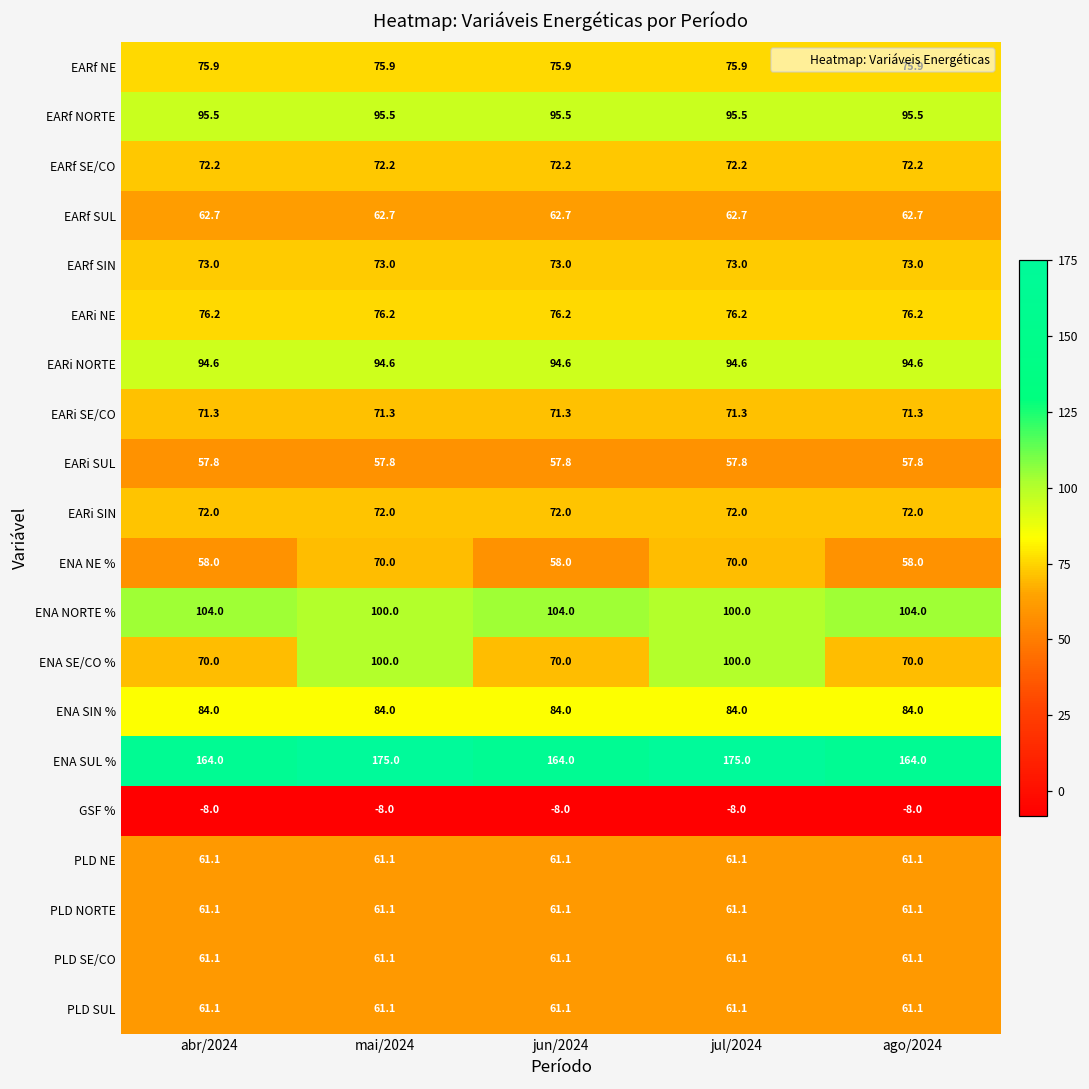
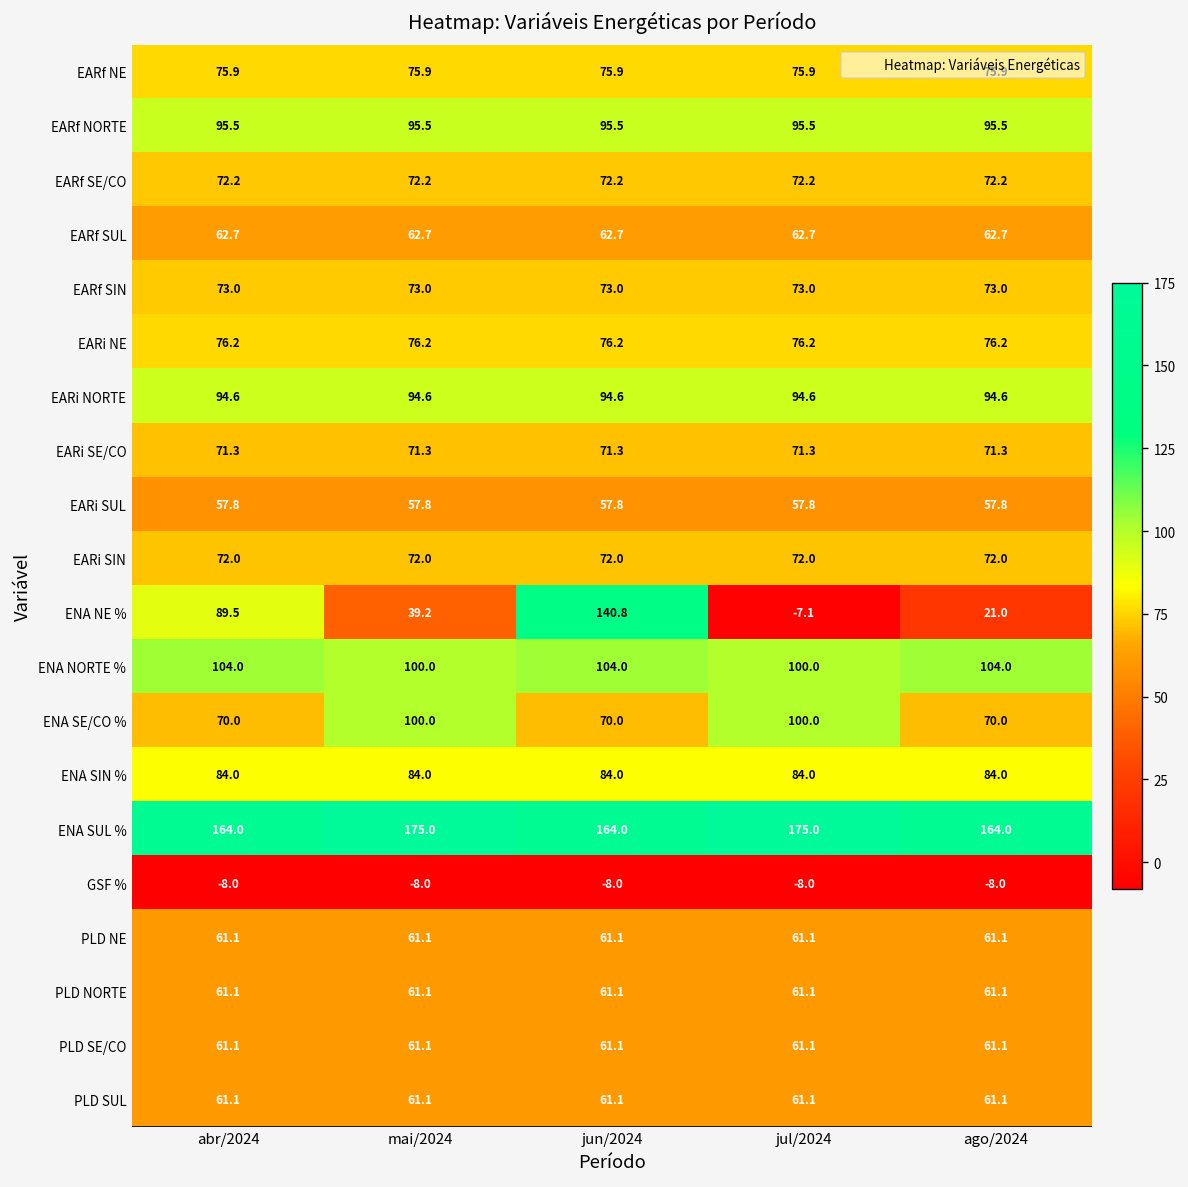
ENA NE %, abr/2024: 58.0 -> 89.5
ENA NE %, mai/2024: 70.0 -> 39.2
ENA NE %, jun/2024: 58.0 -> 140.8
ENA NE %, jul/2024: 70.0 -> -7.1
ENA NE %, ago/2024: 58.0 -> 21.0
